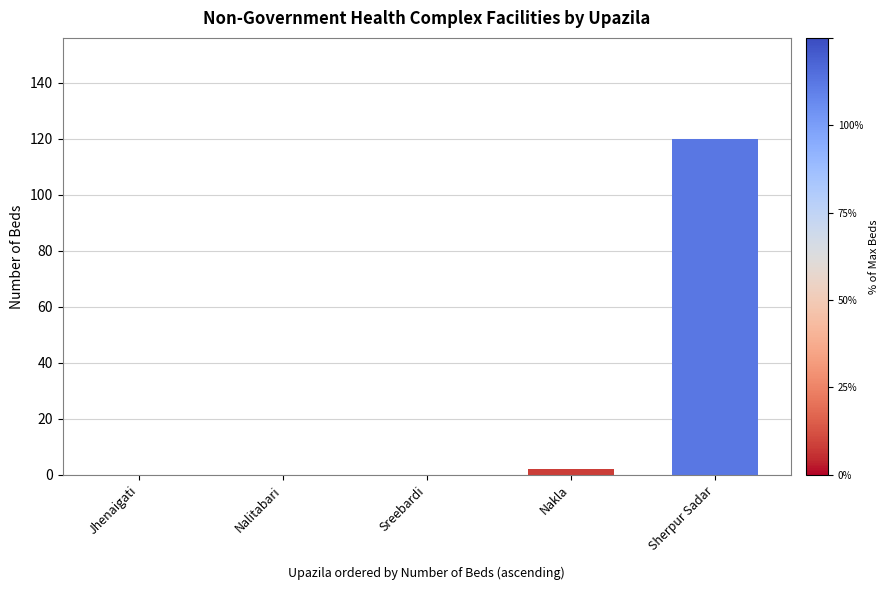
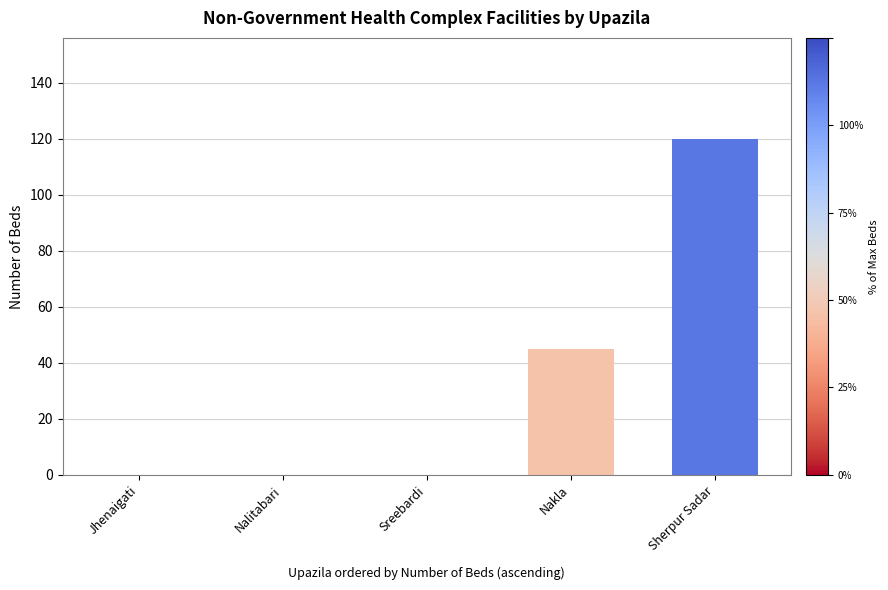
Nakla: 2 -> 45
